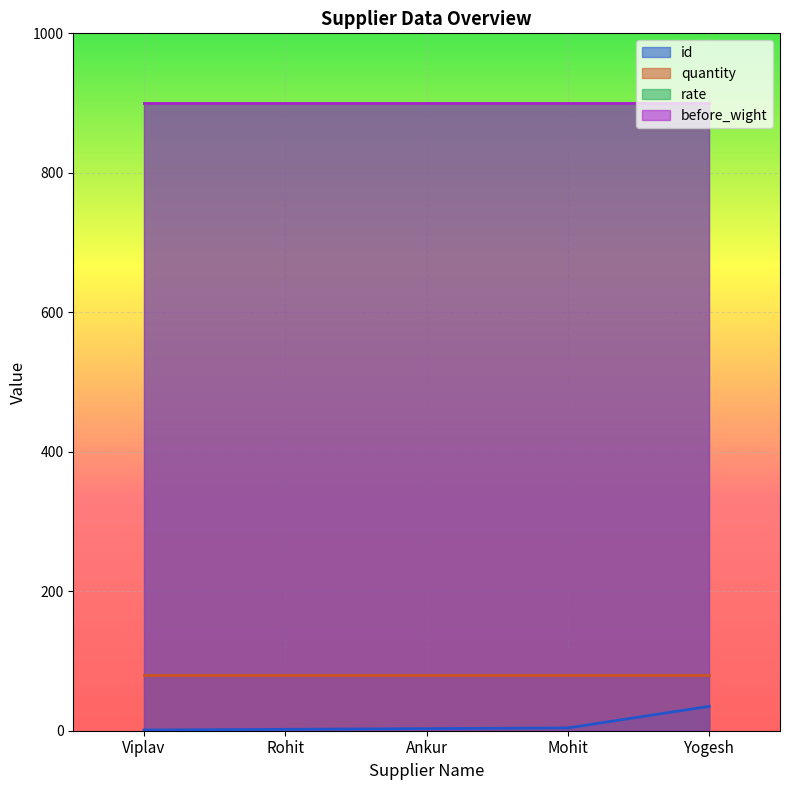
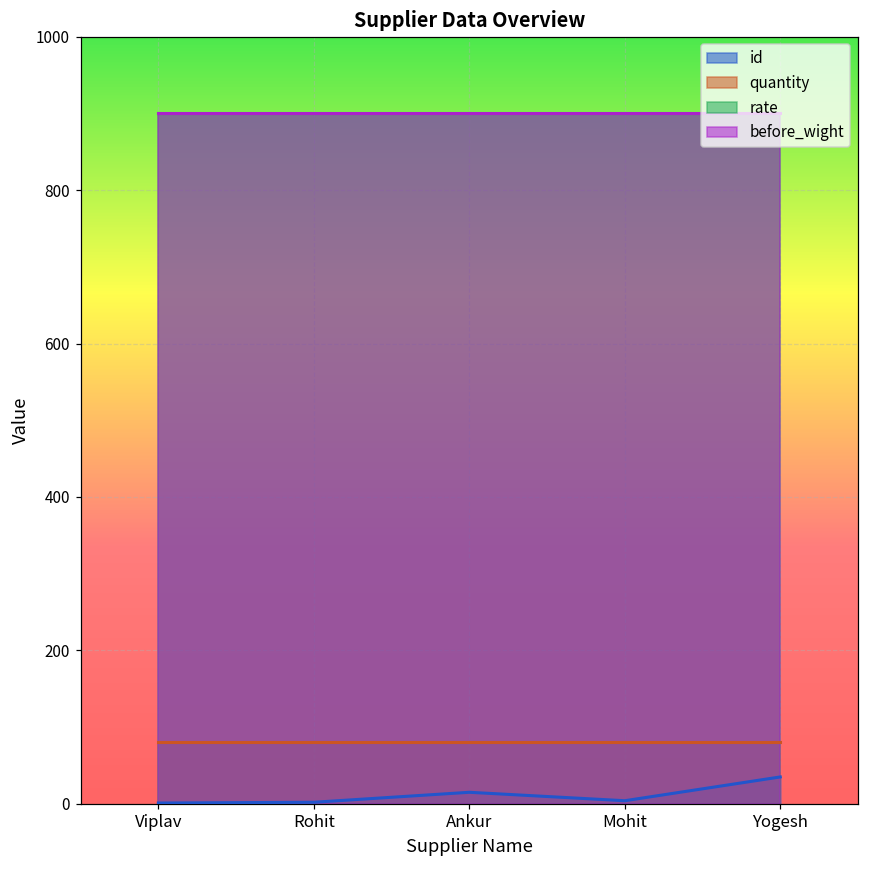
id, Ankur: 0 -> 20
